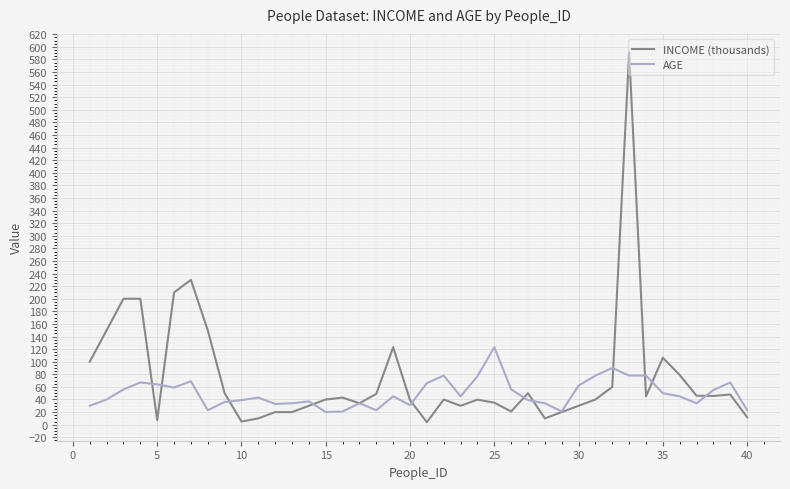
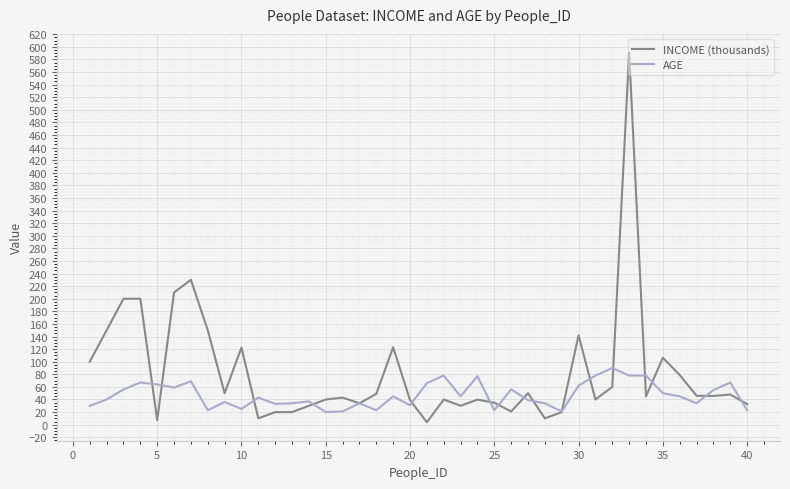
INCOME (thousands), 10: 10 -> 120
AGE, 10: 40 -> 30
AGE, 25: 120 -> 20
INCOME (thousands), 30: 30 -> 140
INCOME (thousands), 40: 10 -> 30
